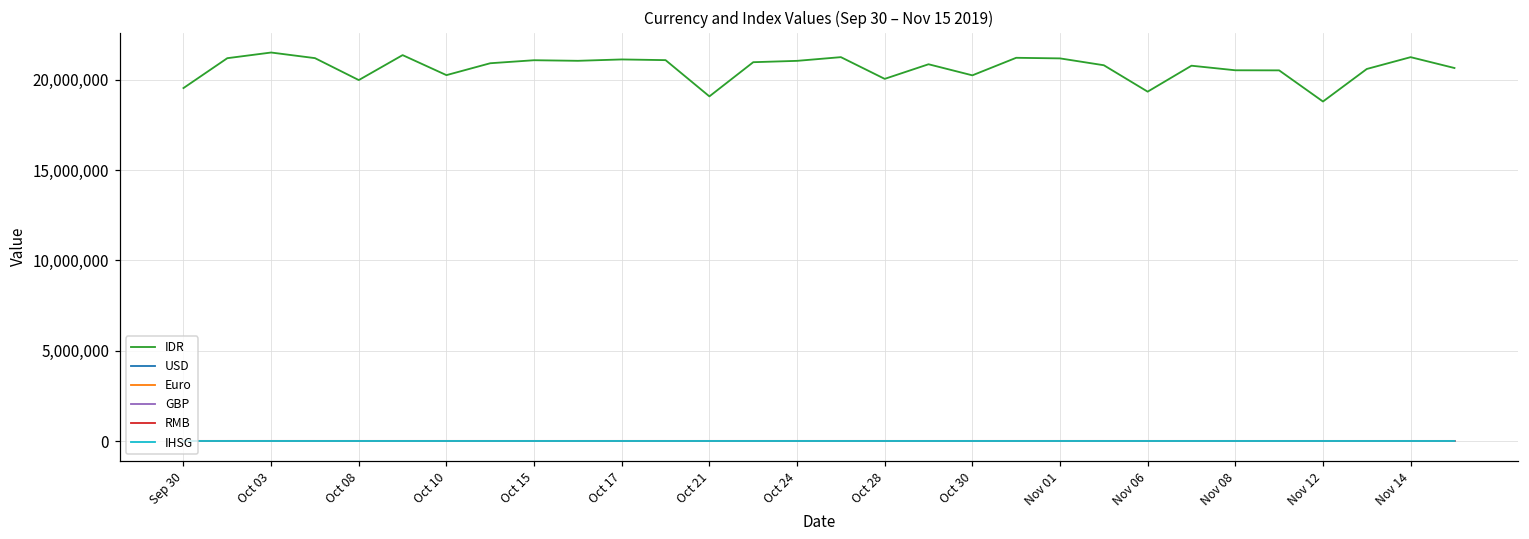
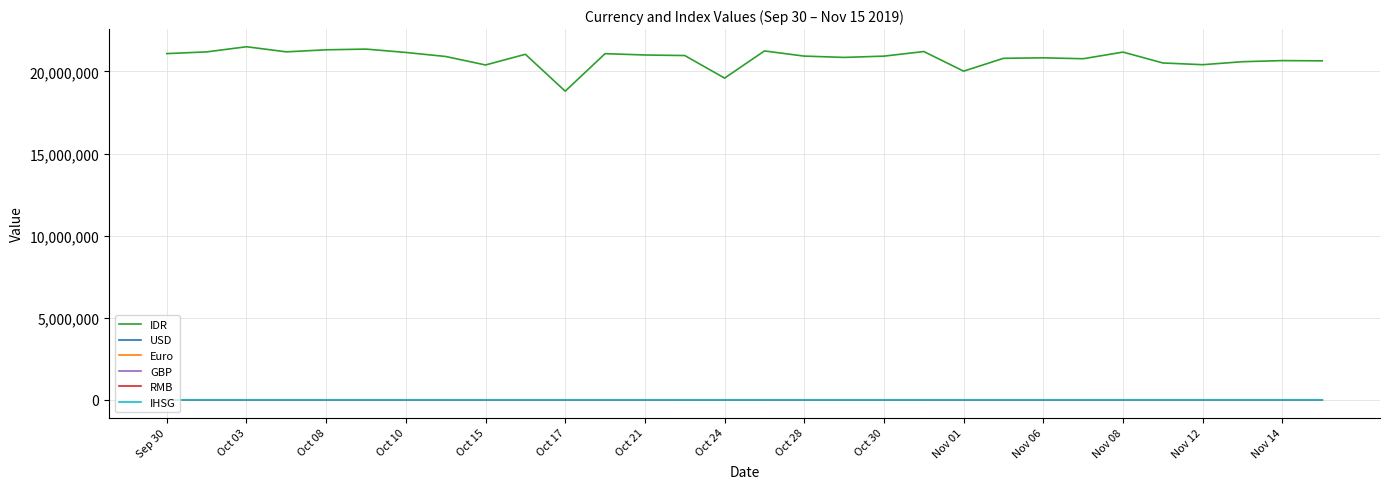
IDR, Sep 30: 19,500,000 -> 21,100,000
IDR, Oct 08: 20,000,000 -> 21,300,000
IDR, Oct 10: 20,200,000 -> 21,200,000
IDR, Oct 15: 21,100,000 -> 20,400,000
IDR, Oct 17: 21,100,000 -> 18,800,000
IDR, Oct 21: 19,100,000 -> 21,000,000
IDR, Oct 24: 21,000,000 -> 19,600,000
IDR, Oct 28: 20,000,000 -> 20,900,000
IDR, Oct 30: 20,200,000 -> 20,900,000
IDR, Nov 01: 21,200,000 -> 20,000,000
IDR, Nov 06: 19,300,000 -> 20,800,000
IDR, Nov 08: 20,500,000 -> 21,200,000
IDR, Nov 12: 18,800,000 -> 20,400,000
IDR, Nov 14: 21,200,000 -> 20,700,000
